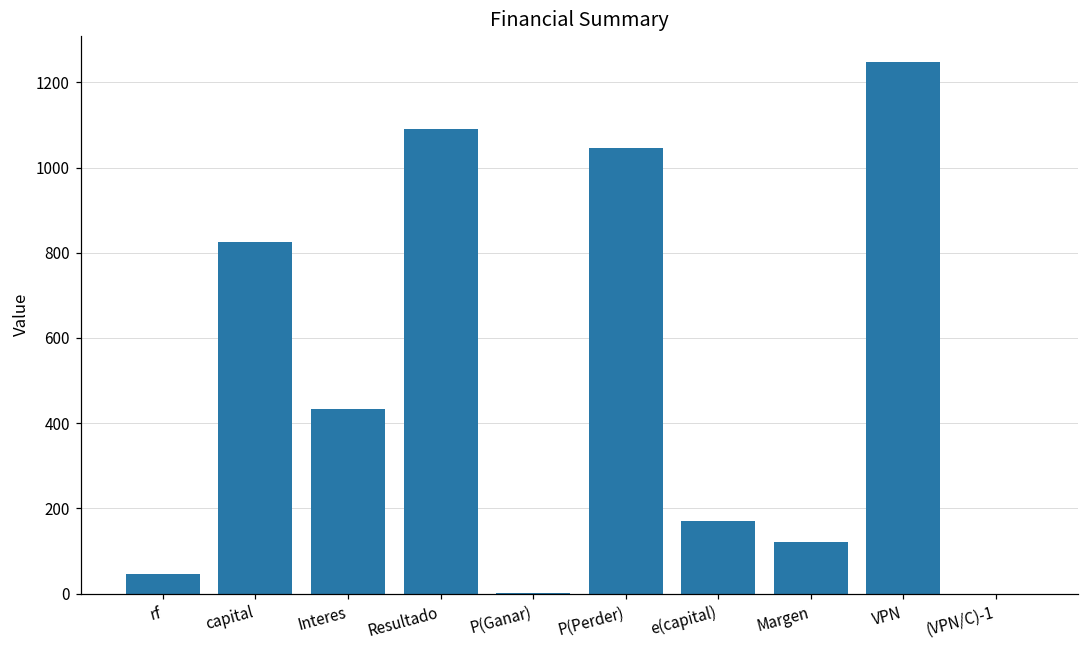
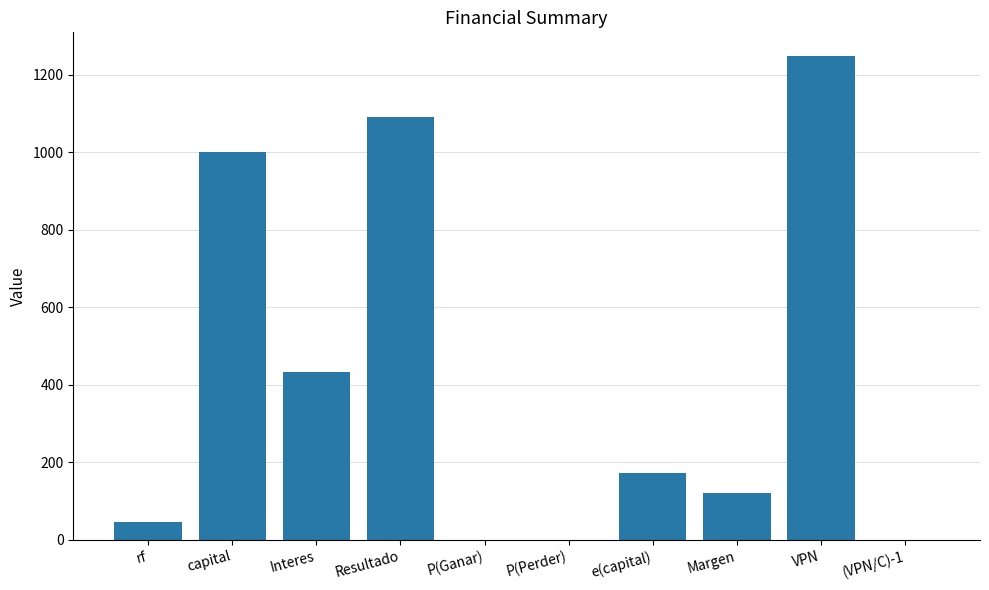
capital: 830 -> 1000
P(Perder): 1050 -> 0
